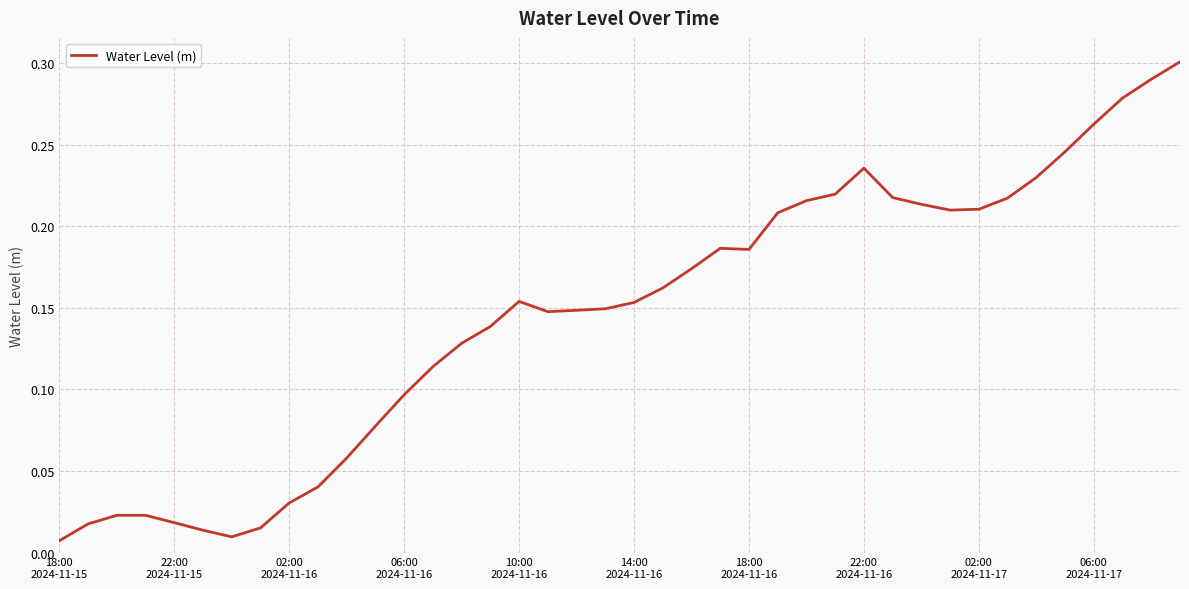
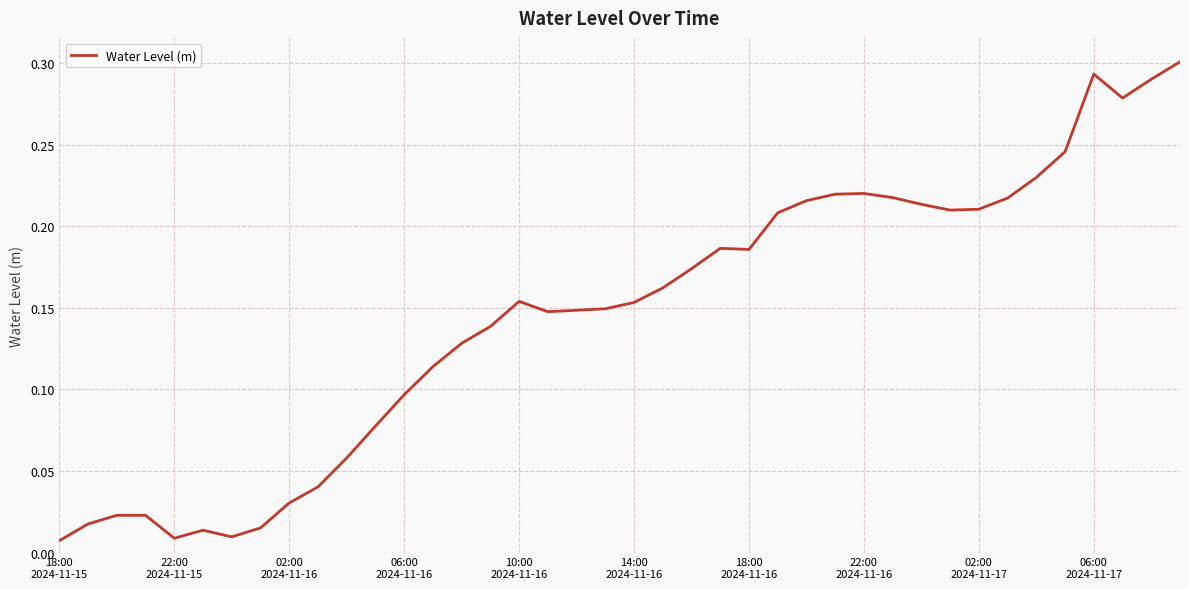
22:00 2024-11-15: 0.018 -> 0.009
22:00 2024-11-16: 0.236 -> 0.220
06:00 2024-11-17: 0.262 -> 0.293
